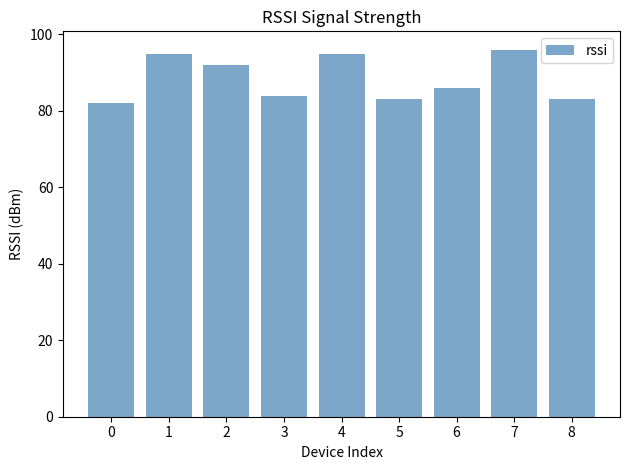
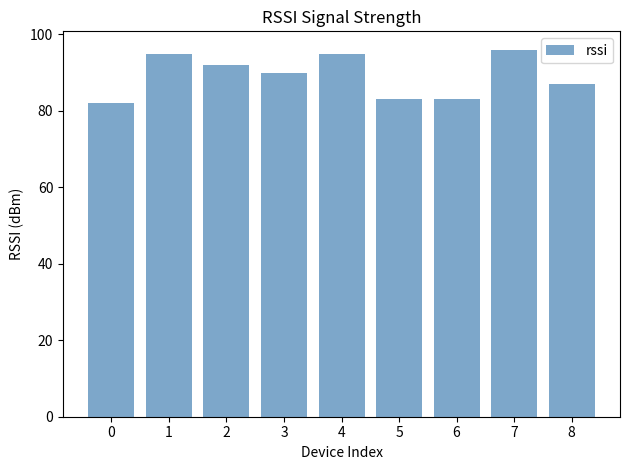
3: 84 -> 90
6: 86 -> 83
8: 83 -> 87
